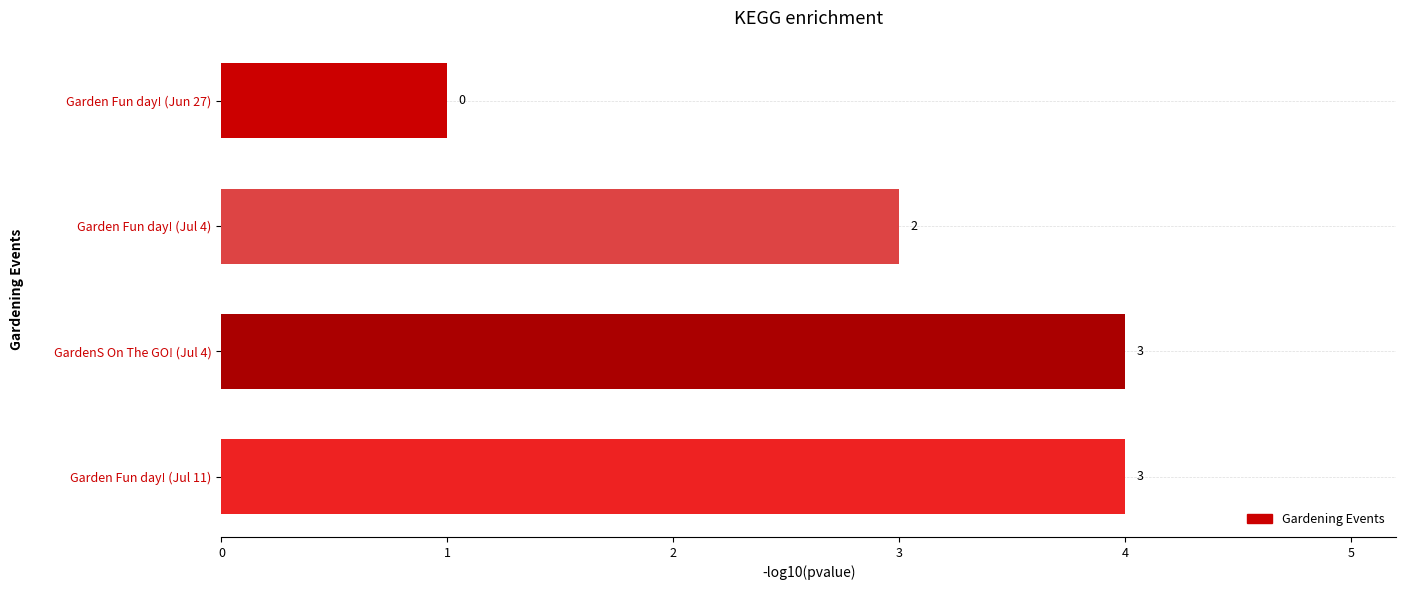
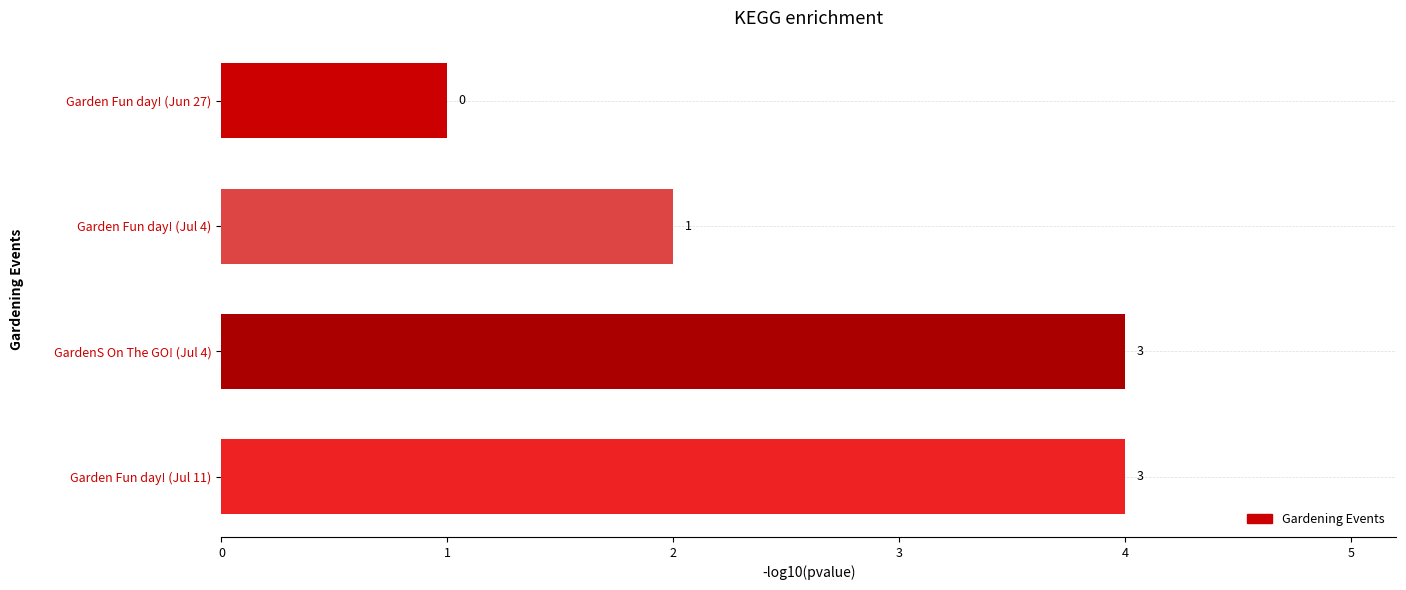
Garden Fun day! (Jul 4): 2 -> 1
